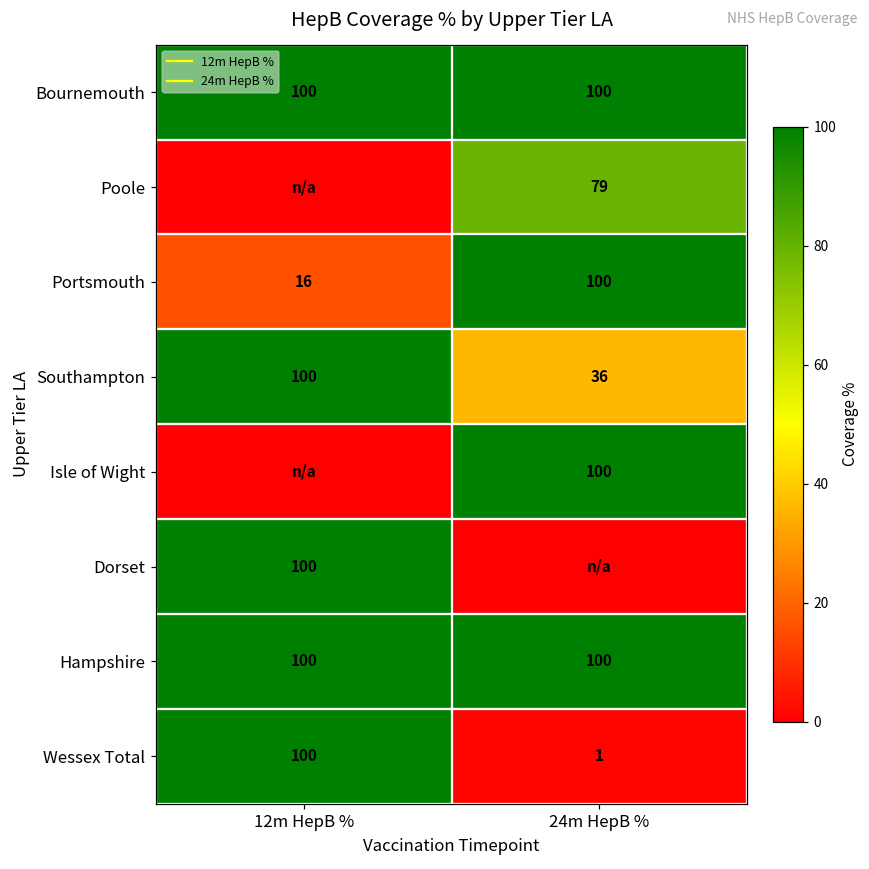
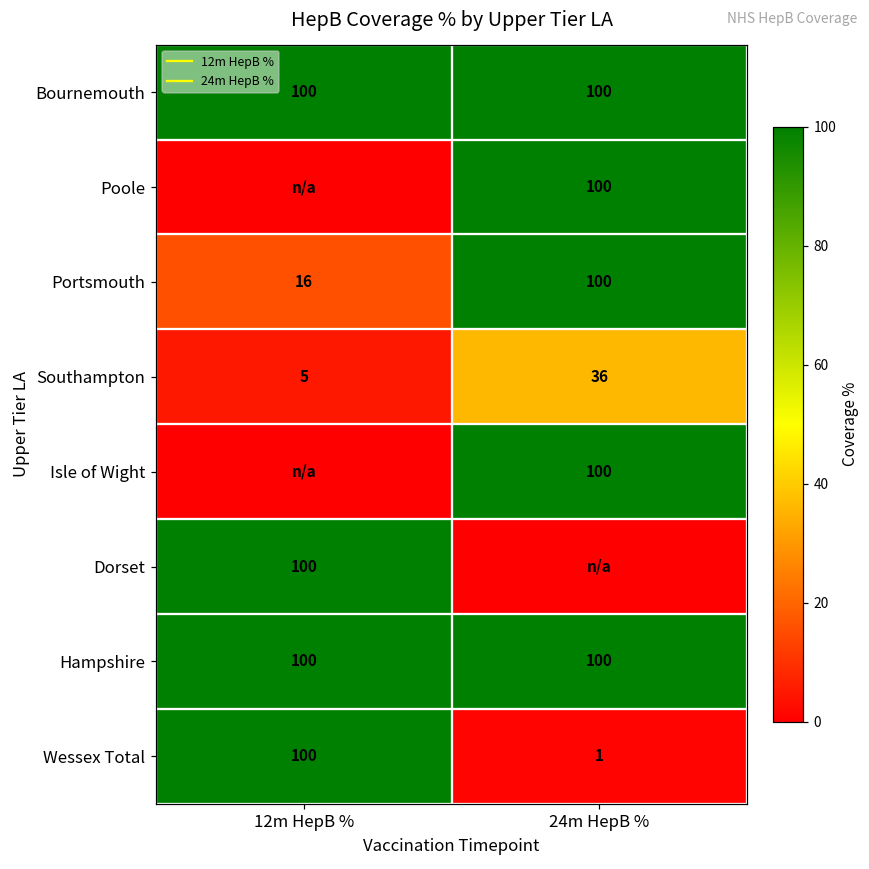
Poole, 24m HepB %: 79 -> 100
Southampton, 12m HepB %: 100 -> 5
